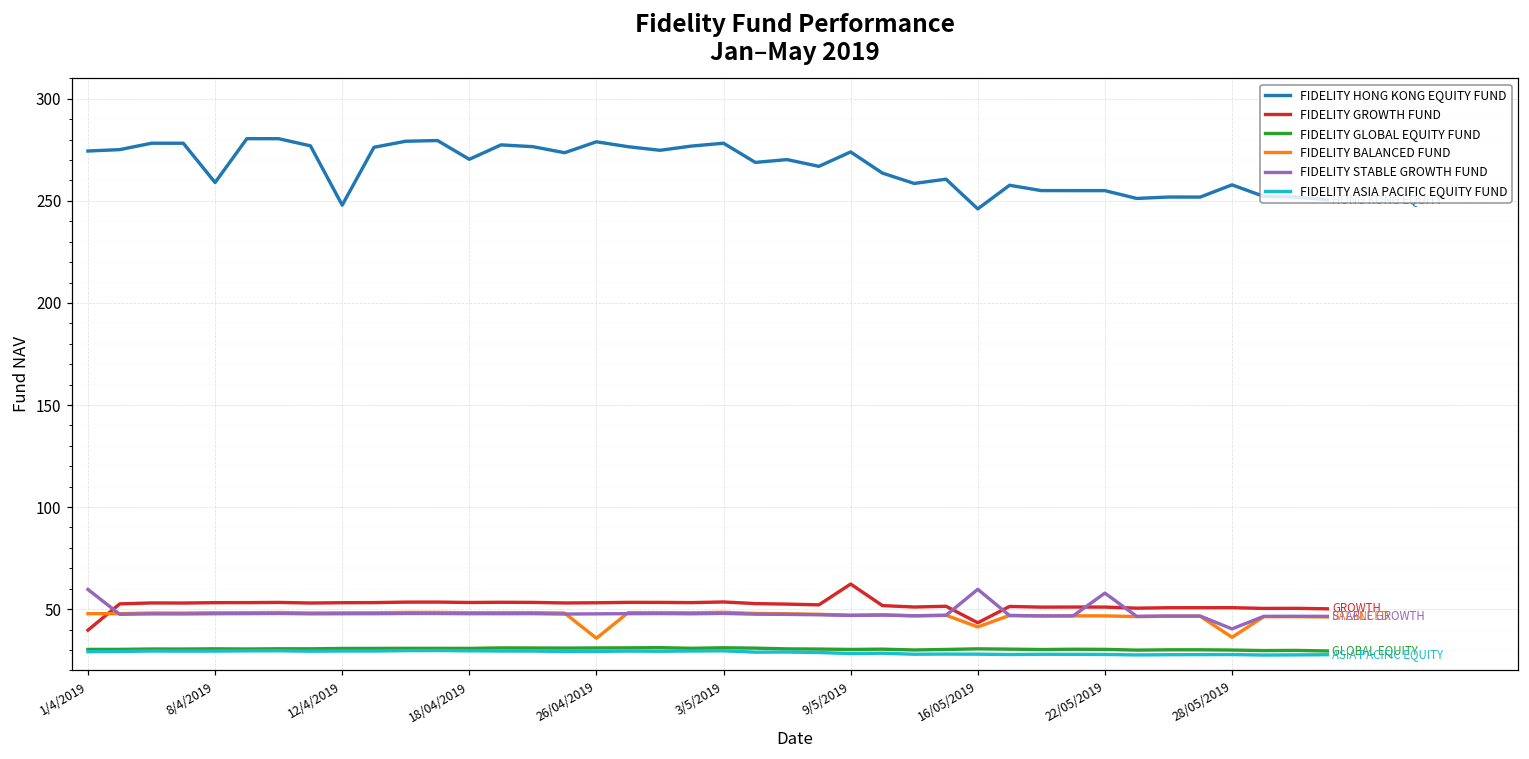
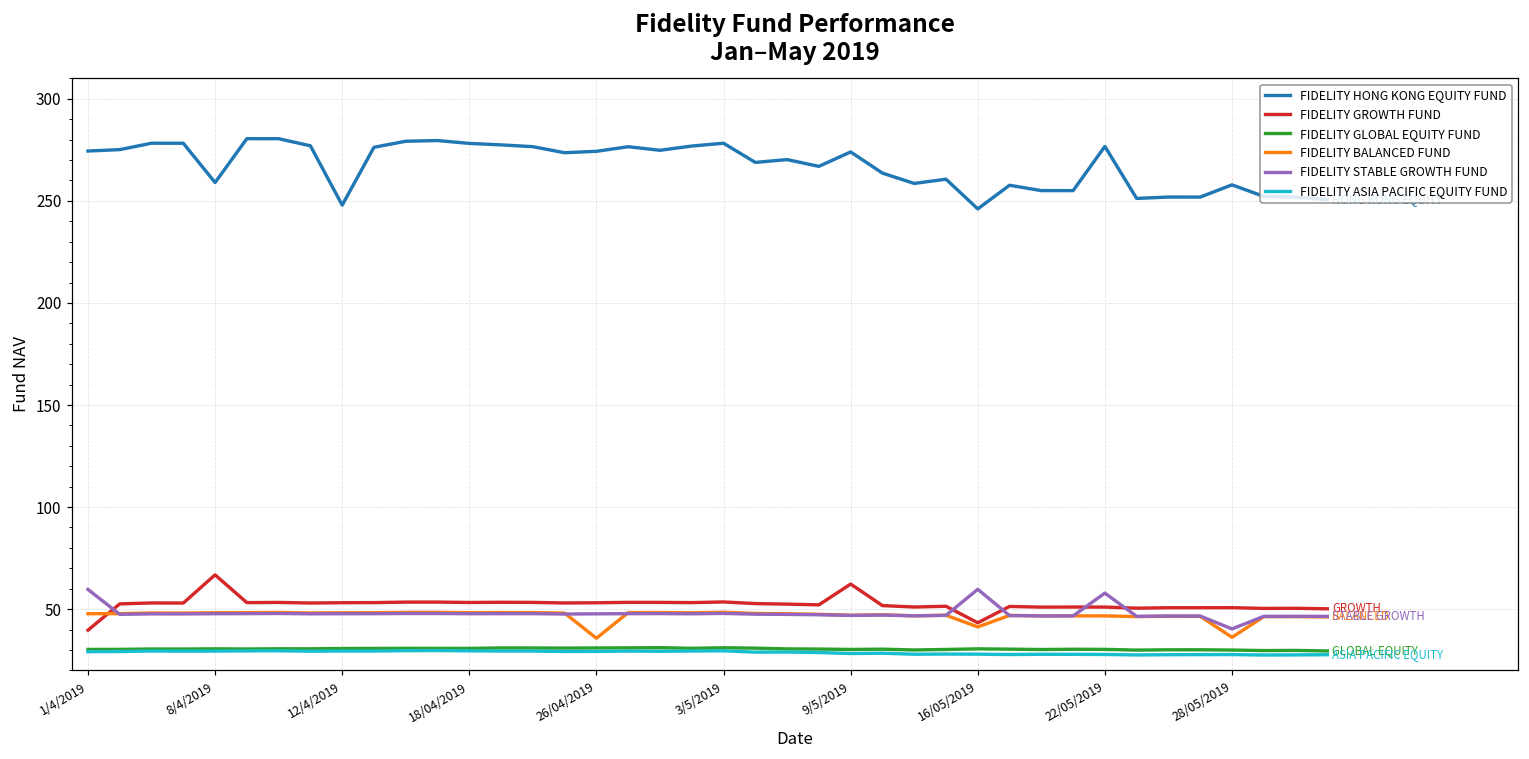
FIDELITY GROWTH FUND, 8/4/2019: 53 -> 67
FIDELITY HONG KONG EQUITY FUND, 18/04/2019: 270 -> 278
FIDELITY HONG KONG EQUITY FUND, 26/04/2019: 279 -> 274
FIDELITY HONG KONG EQUITY FUND, 22/05/2019: 255 -> 277
